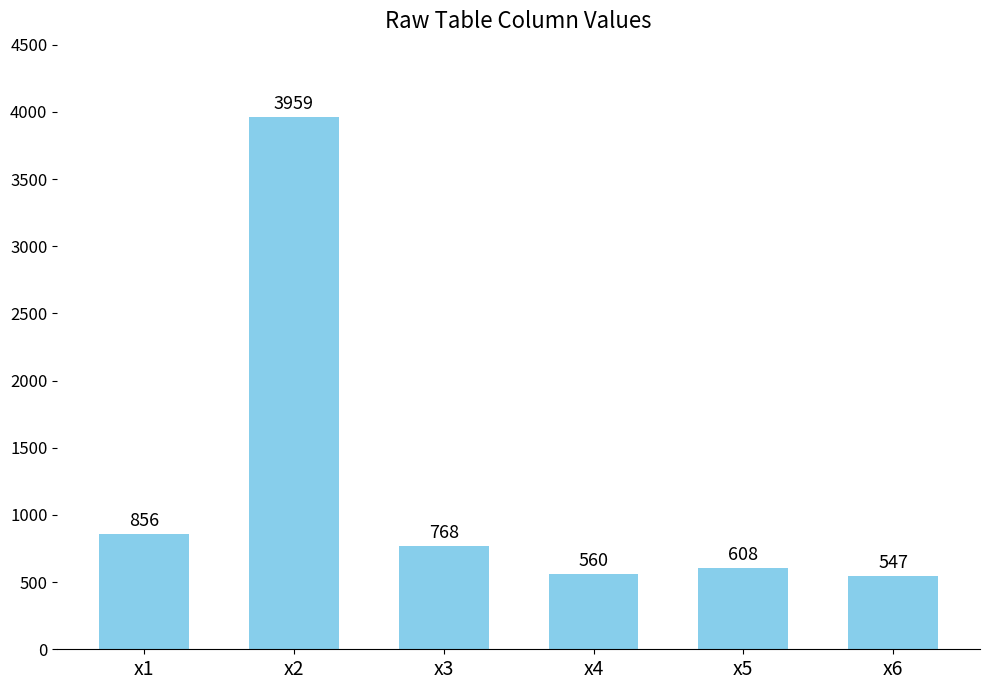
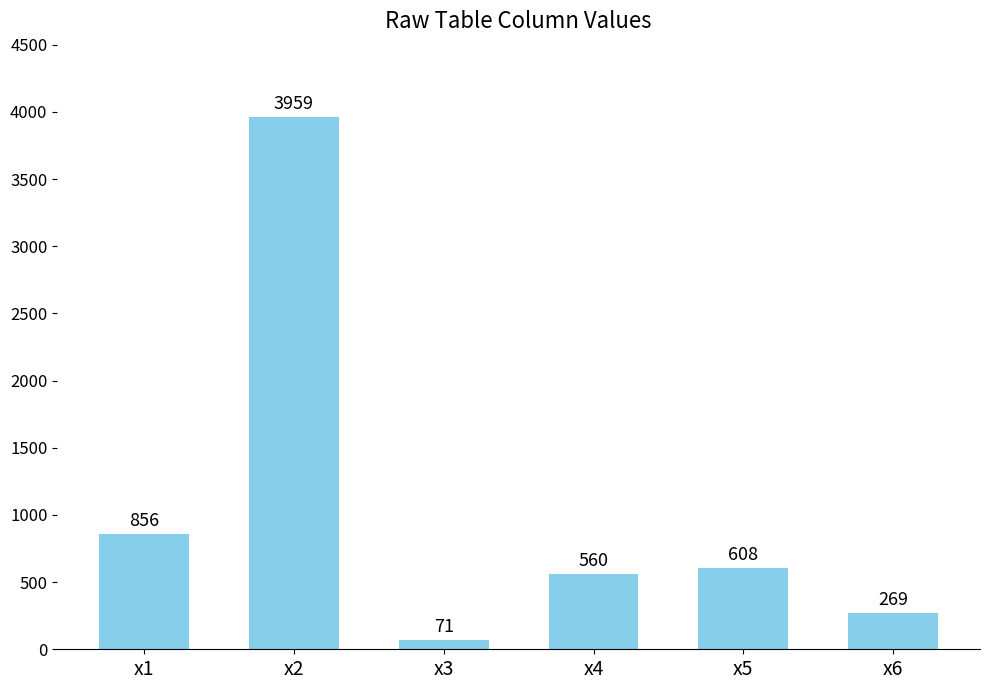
x3: 768 -> 71
x6: 547 -> 269
